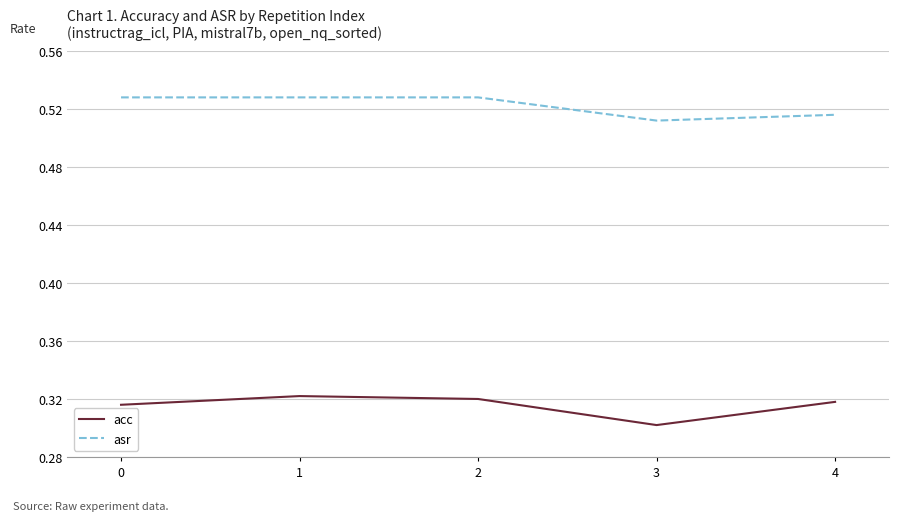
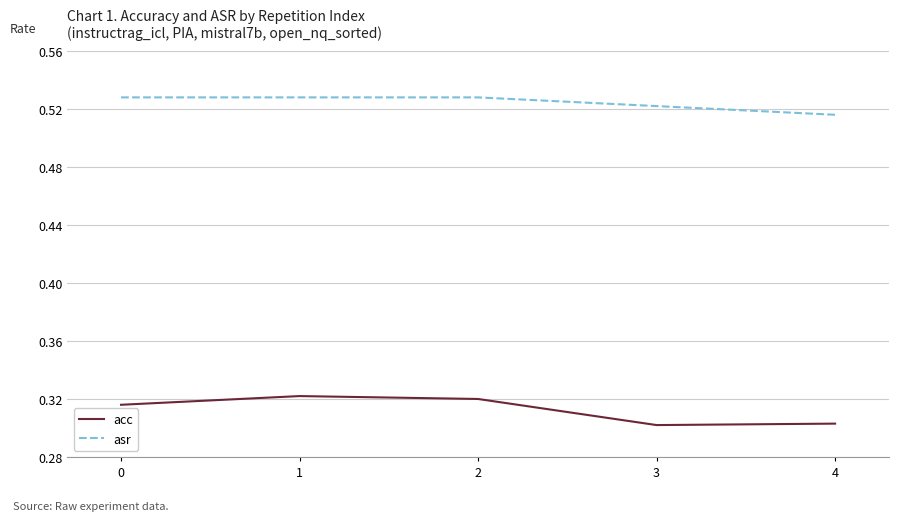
asr, 3: 0.512 -> 0.522
acc, 4: 0.318 -> 0.303
